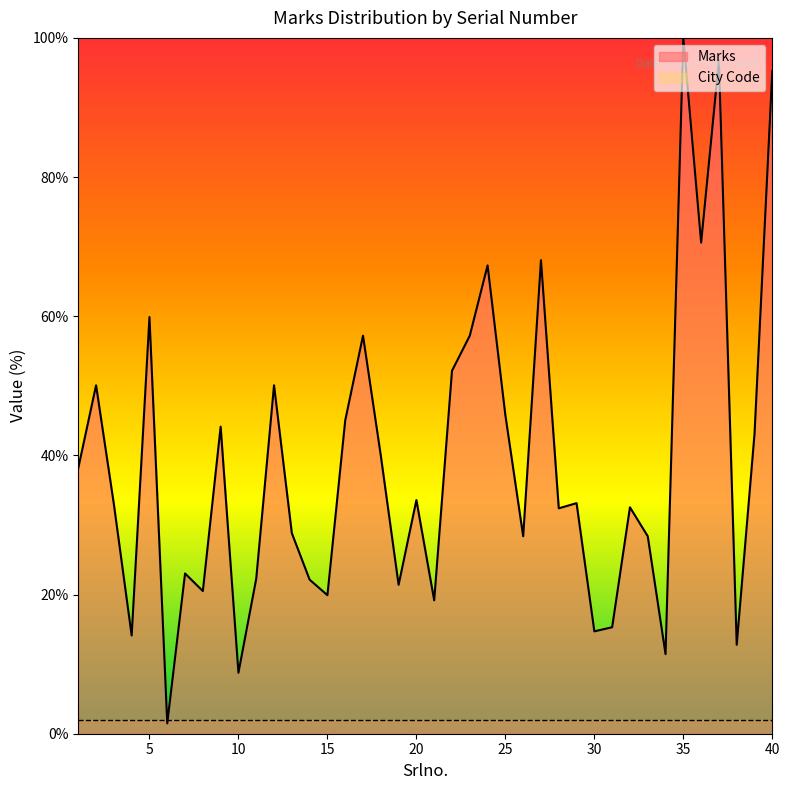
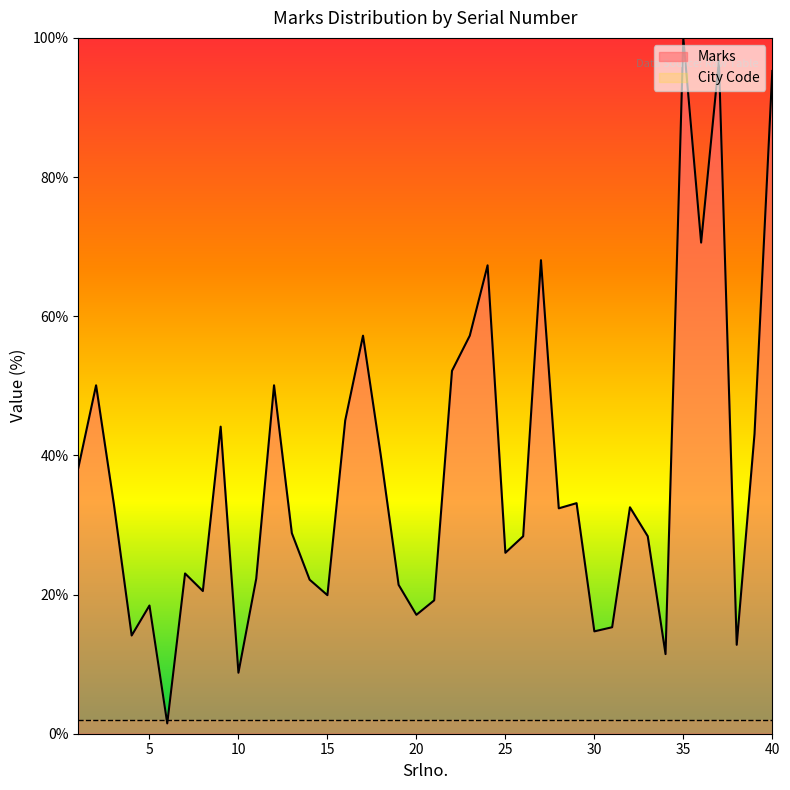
Marks, 5: 60% -> 18%
Marks, 20: 34% -> 17%
Marks, 25: 46% -> 26%
